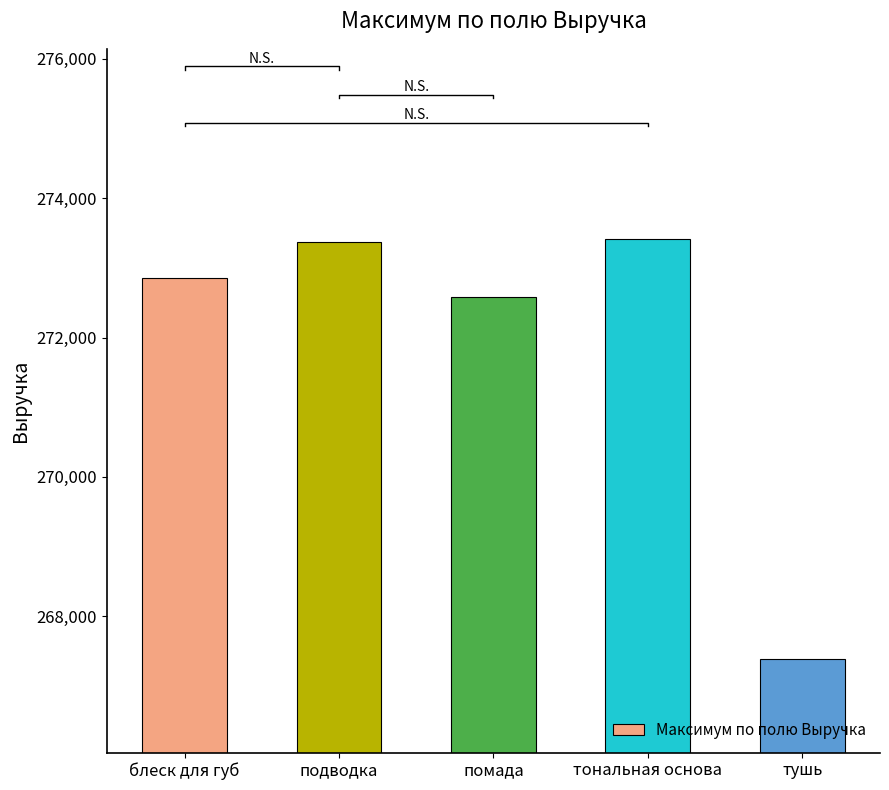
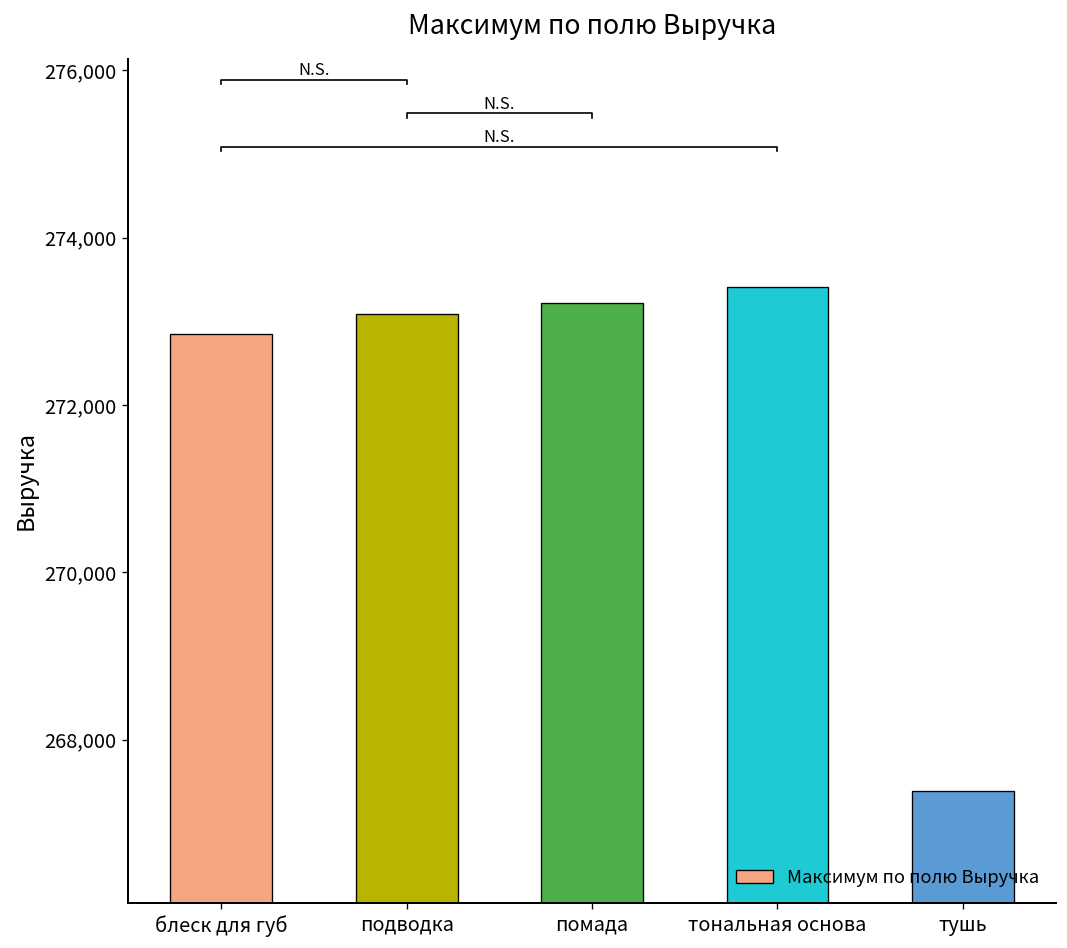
Максимум по полю Выручка, подводка: 273,400 -> 273,100
Максимум по полю Выручка, помада: 272,600 -> 273,200
